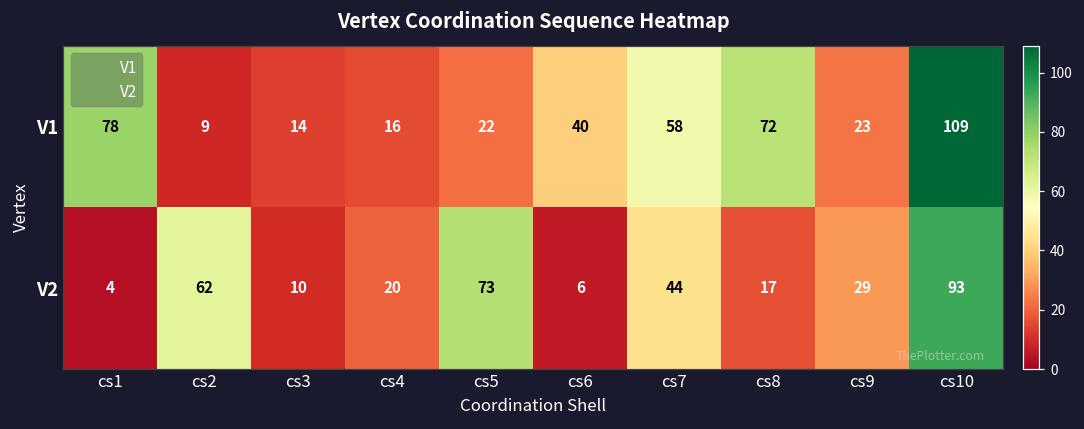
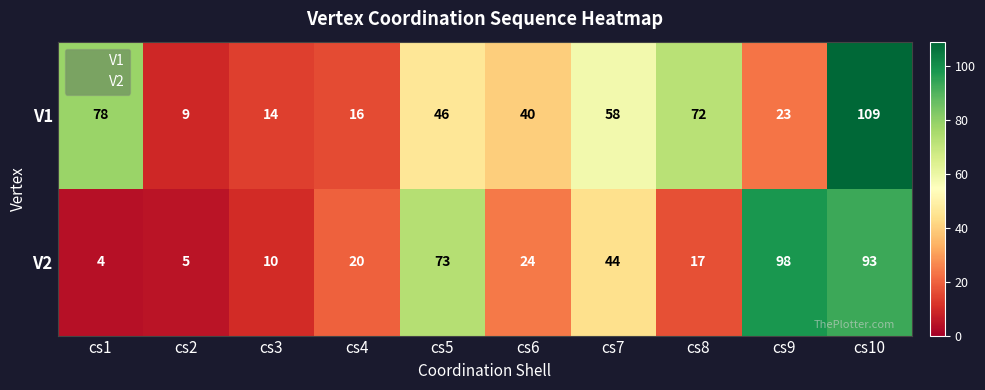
V1, cs5: 22 -> 46
V2, cs2: 62 -> 5
V2, cs6: 6 -> 24
V2, cs9: 29 -> 98
